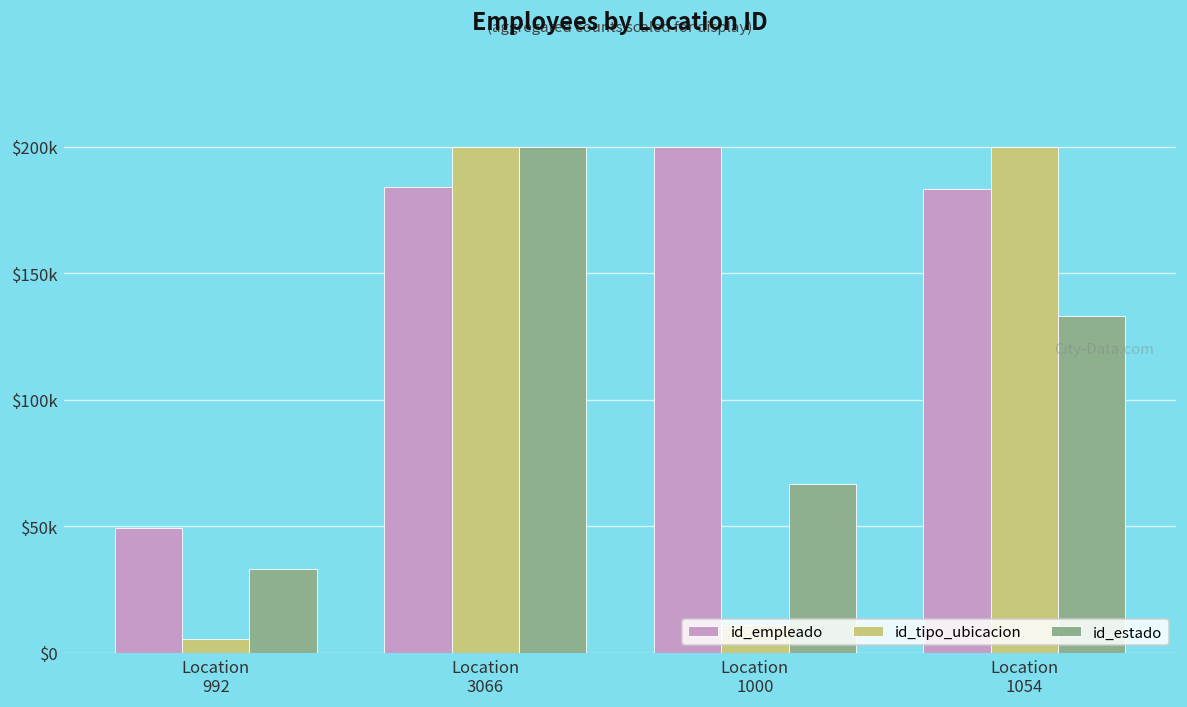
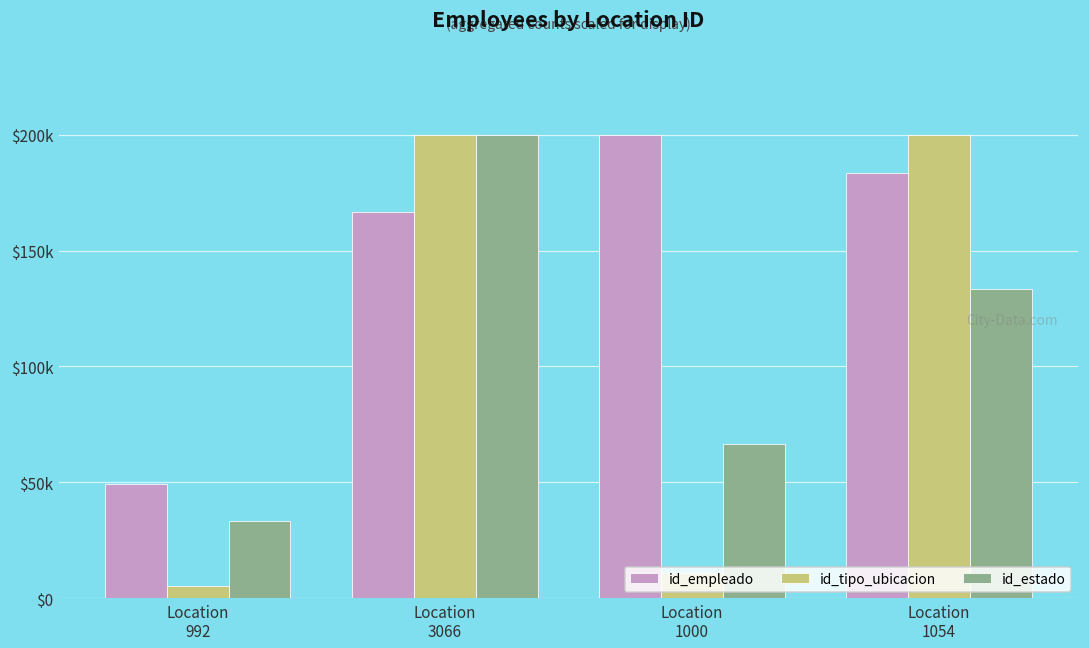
id_empleado, Location 3066: $184000 -> $167000
